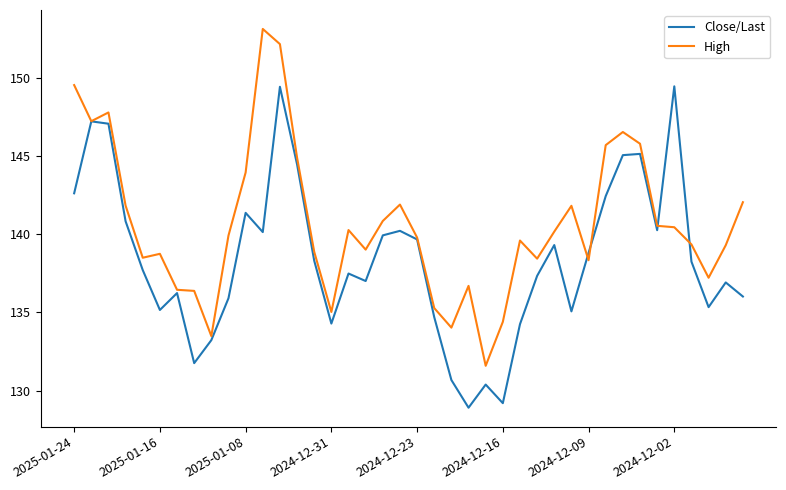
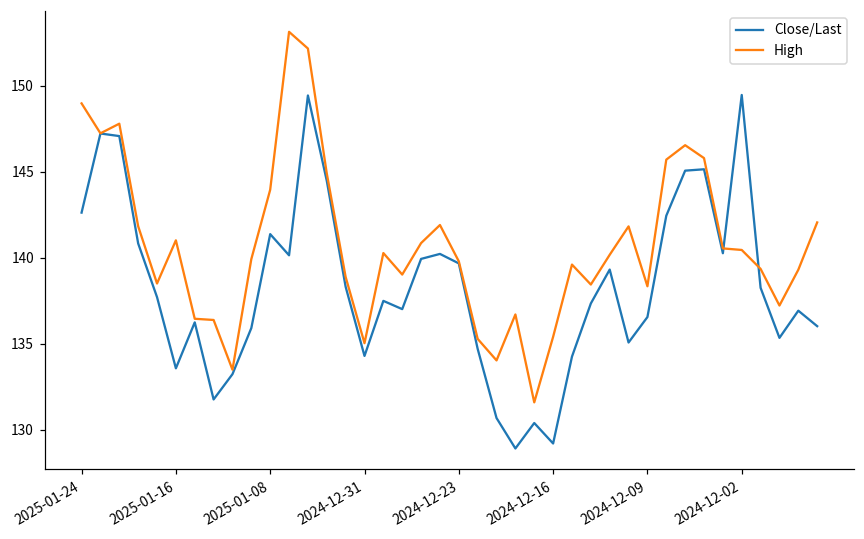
High, 2025-01-24: 149.5 -> 149.0
Close/Last, 2025-01-16: 135.2 -> 133.6
High, 2025-01-16: 138.8 -> 141.0
High, 2024-12-16: 134.4 -> 135.4
Close/Last, 2024-12-09: 138.8 -> 136.6
